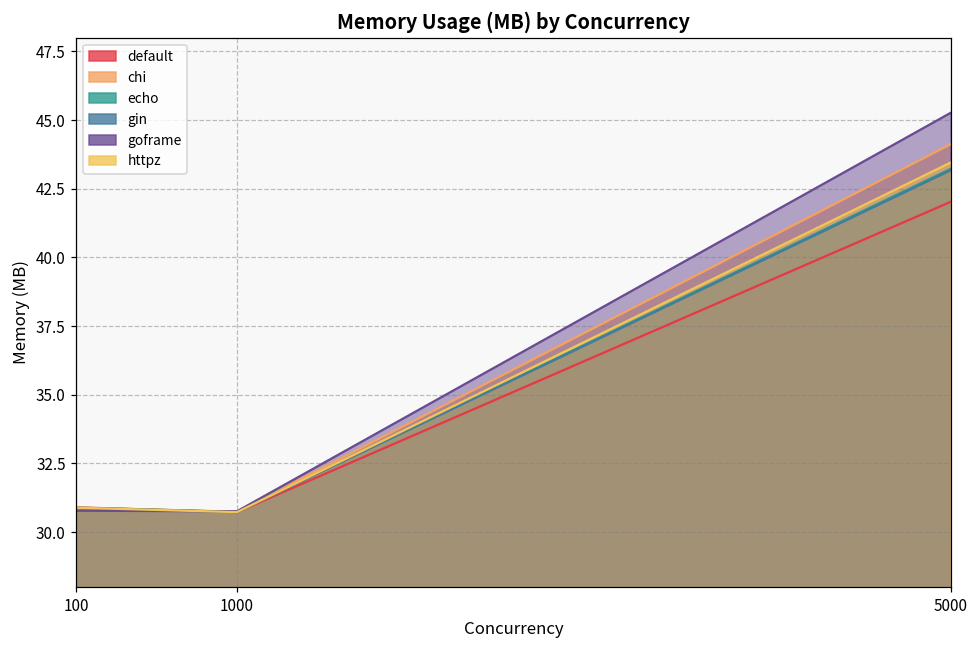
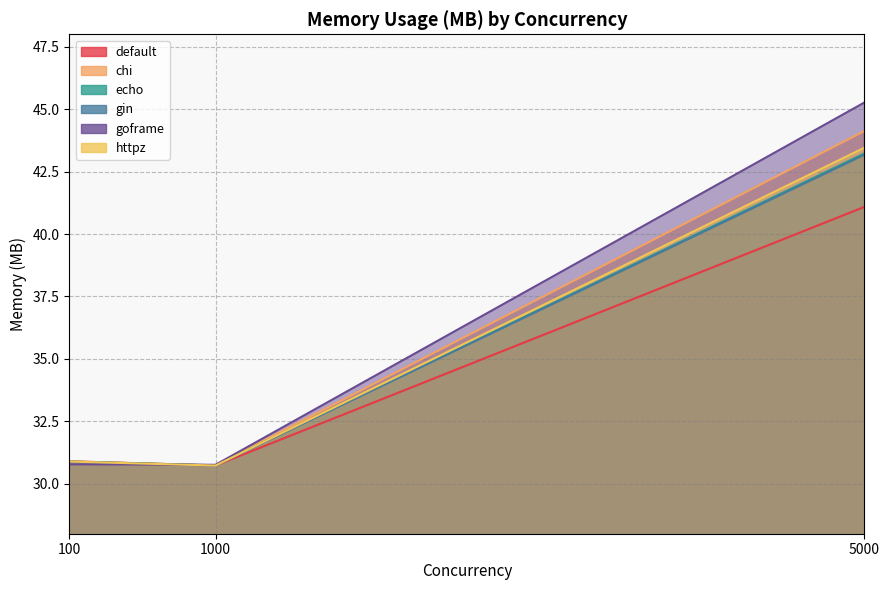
default, 5000: 42.0 -> 41.1
